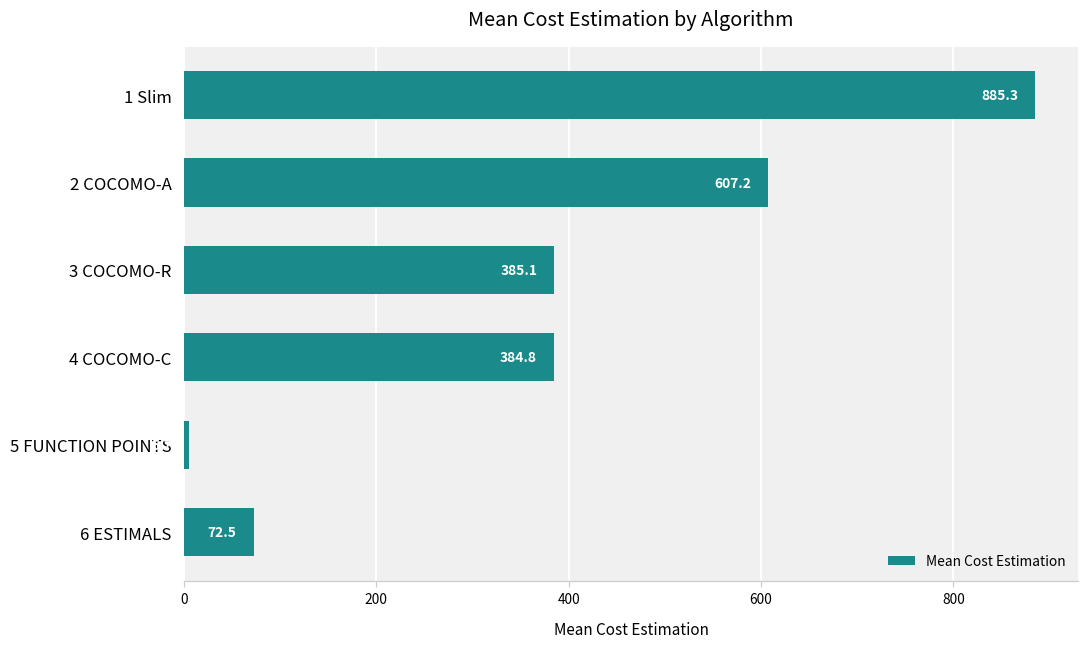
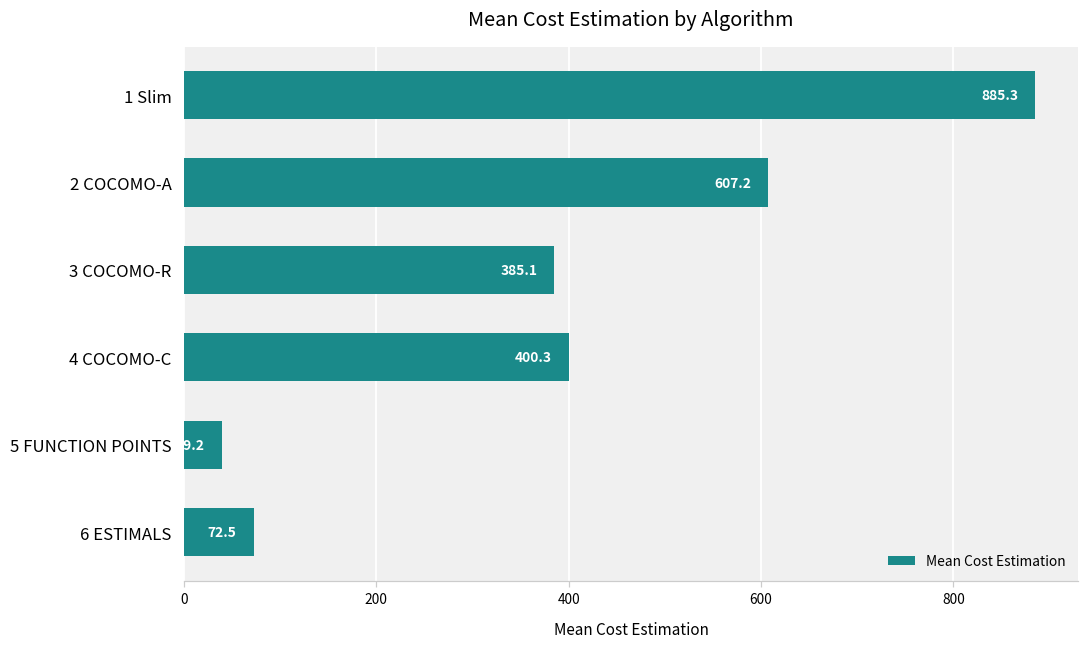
4 COCOMO-C: 384.8 -> 400.3
5 FUNCTION POINTS: 10 -> 40
